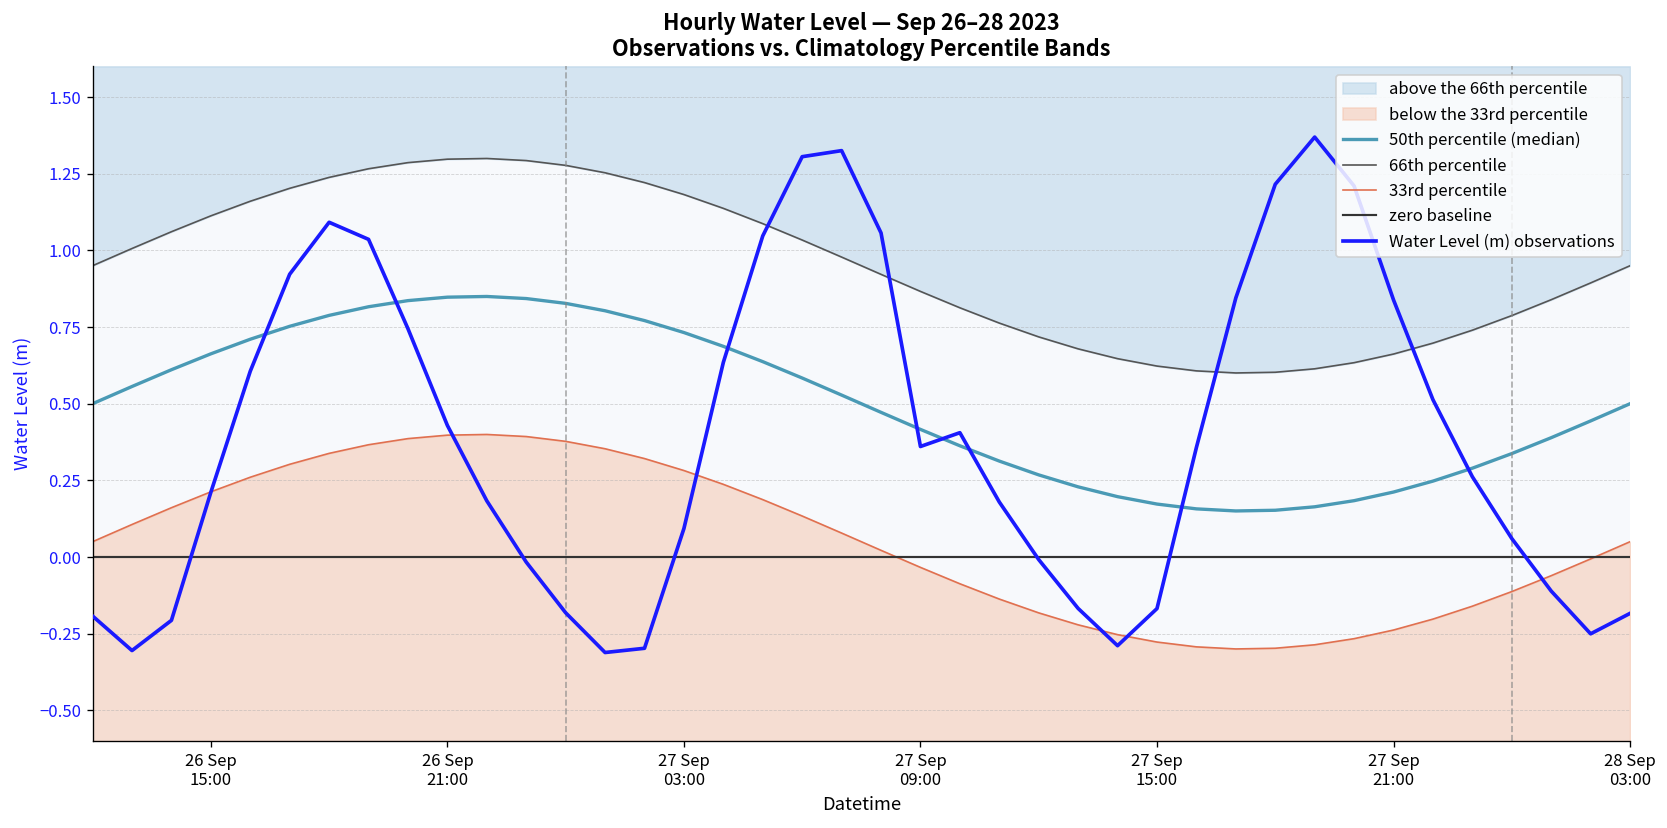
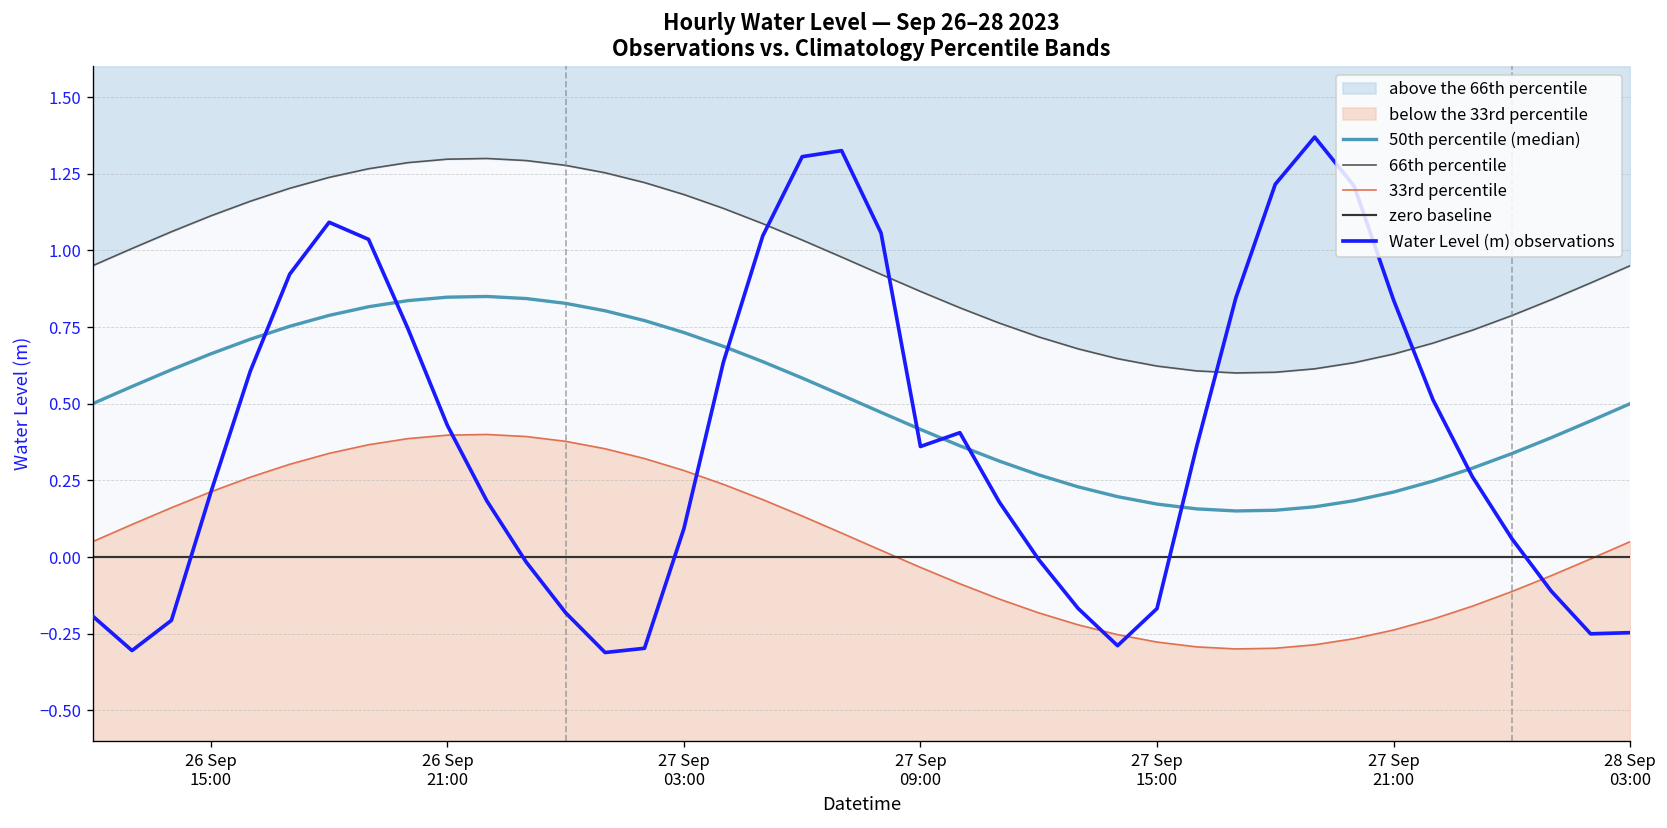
Water Level (m) observations, 28 Sep 03:00: -0.18 -> -0.25
